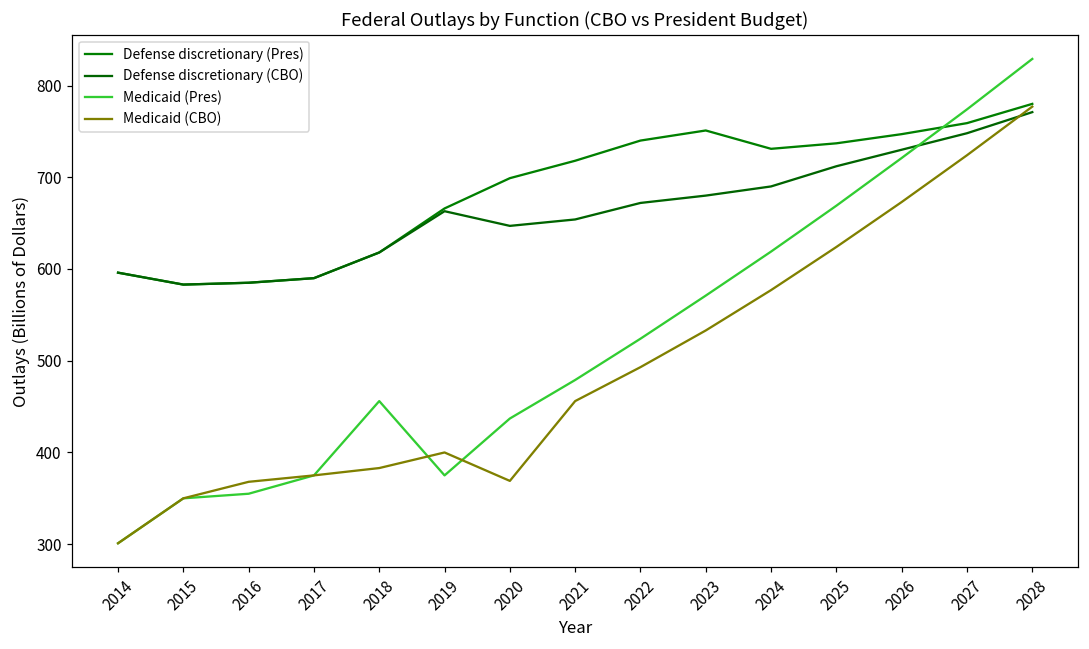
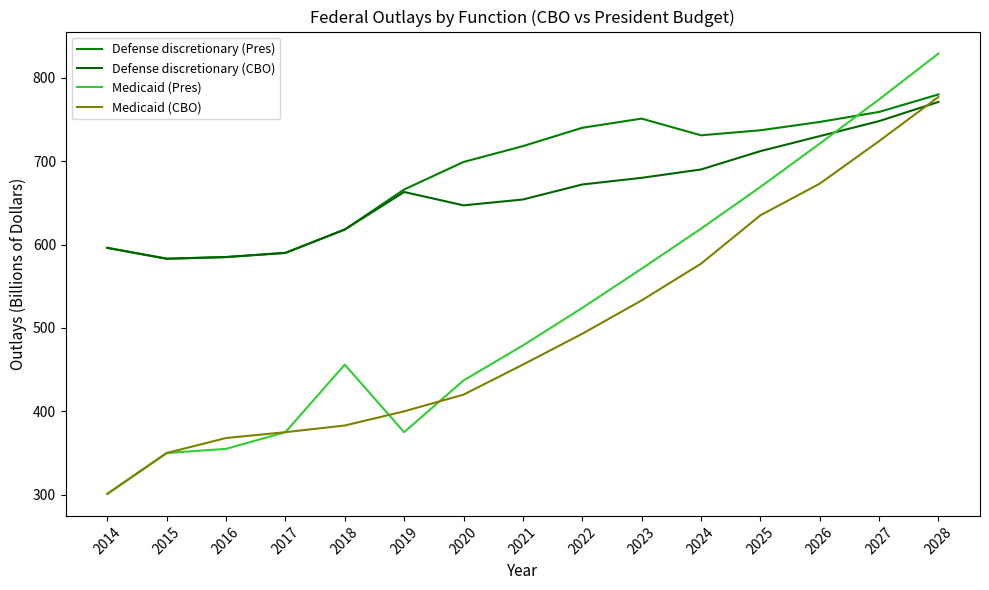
Medicaid (CBO), 2020: 370 -> 420
Medicaid (CBO), 2025: 620 -> 640
